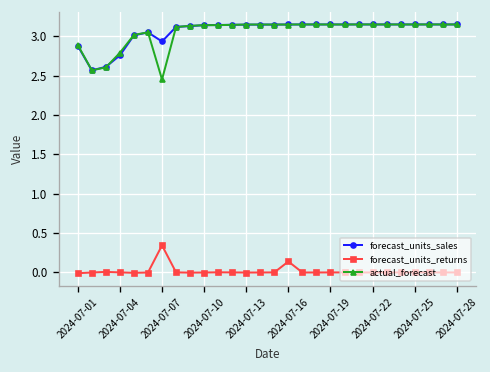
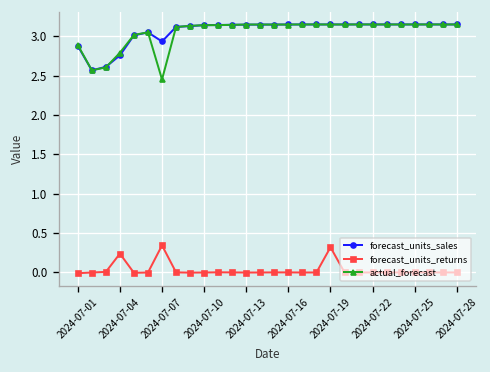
forecast_units_returns, 2024-07-04: 0.0 -> 0.2
forecast_units_returns, 2024-07-16: 0.1 -> 0.0
forecast_units_returns, 2024-07-19: 0.0 -> 0.3
